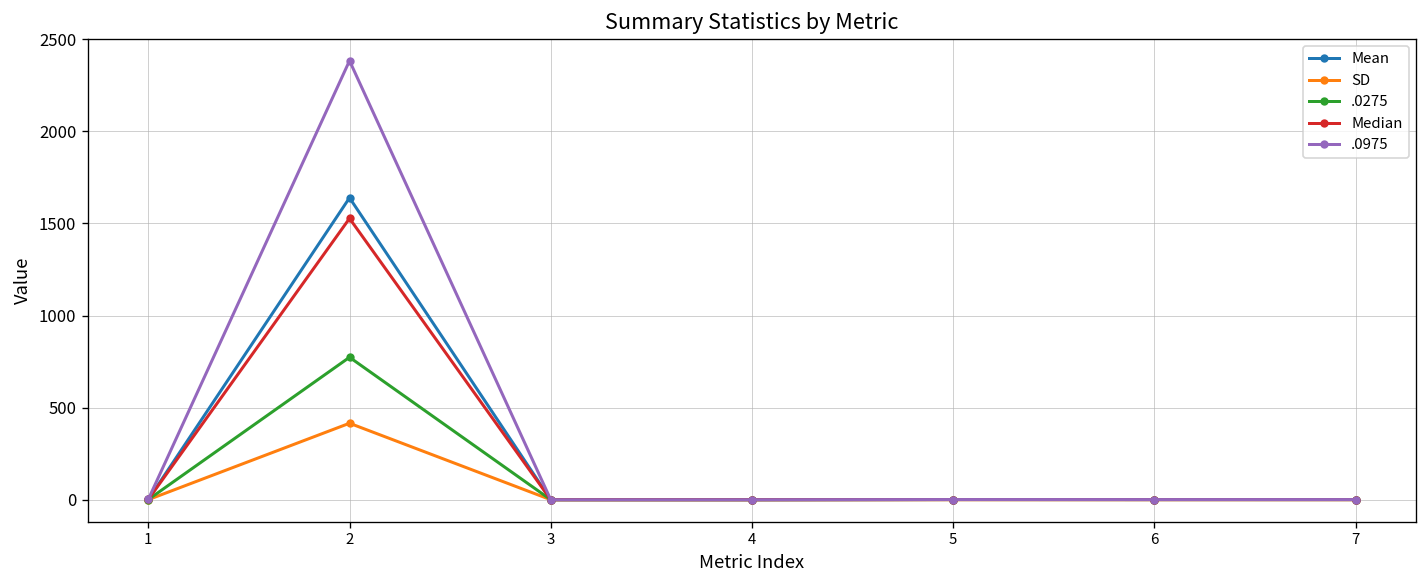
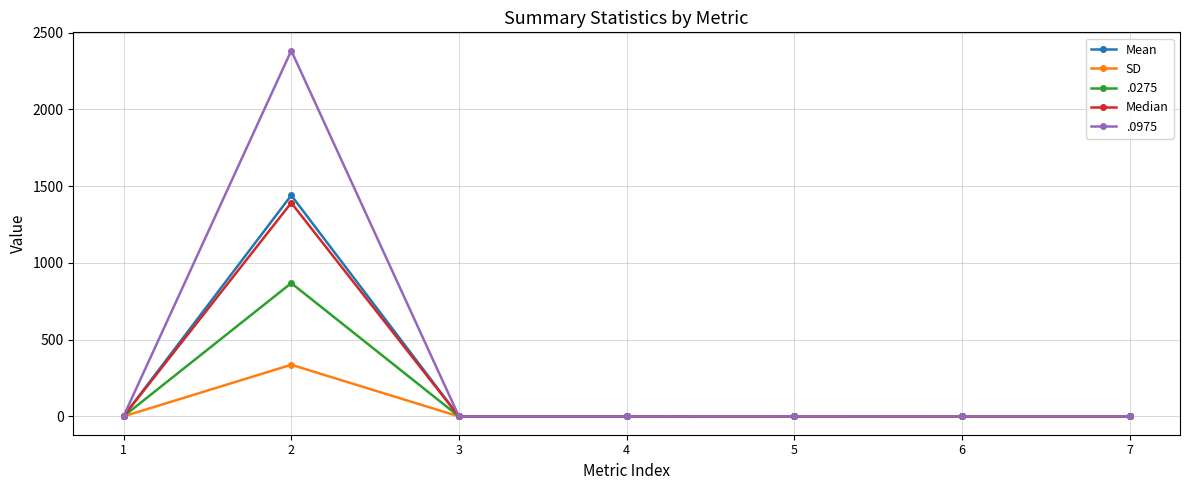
Mean, 2: 1640 -> 1440
SD, 2: 420 -> 340
.0275, 2: 770 -> 870
Median, 2: 1530 -> 1390
